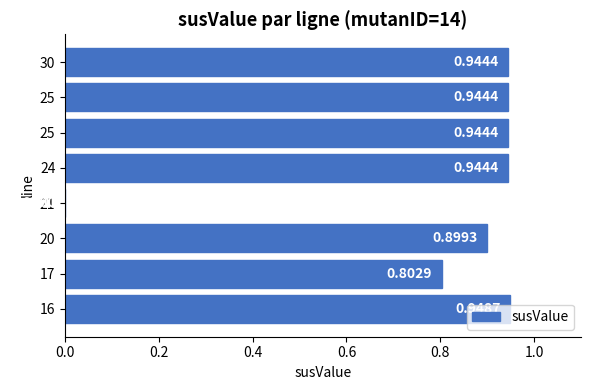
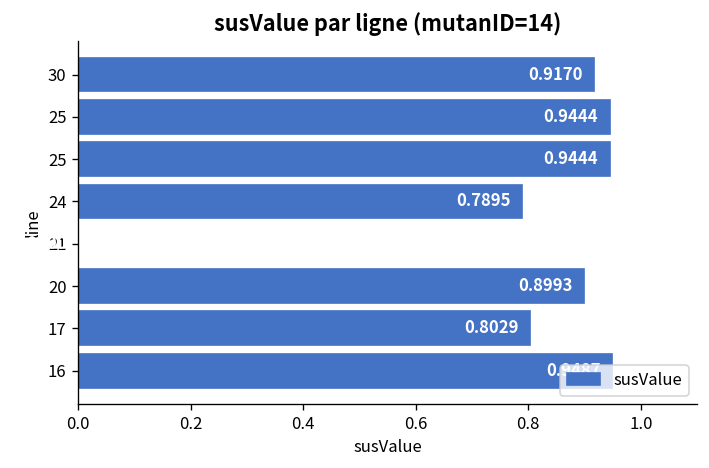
30: 0.9444 -> 0.9170
24: 0.9444 -> 0.7895
